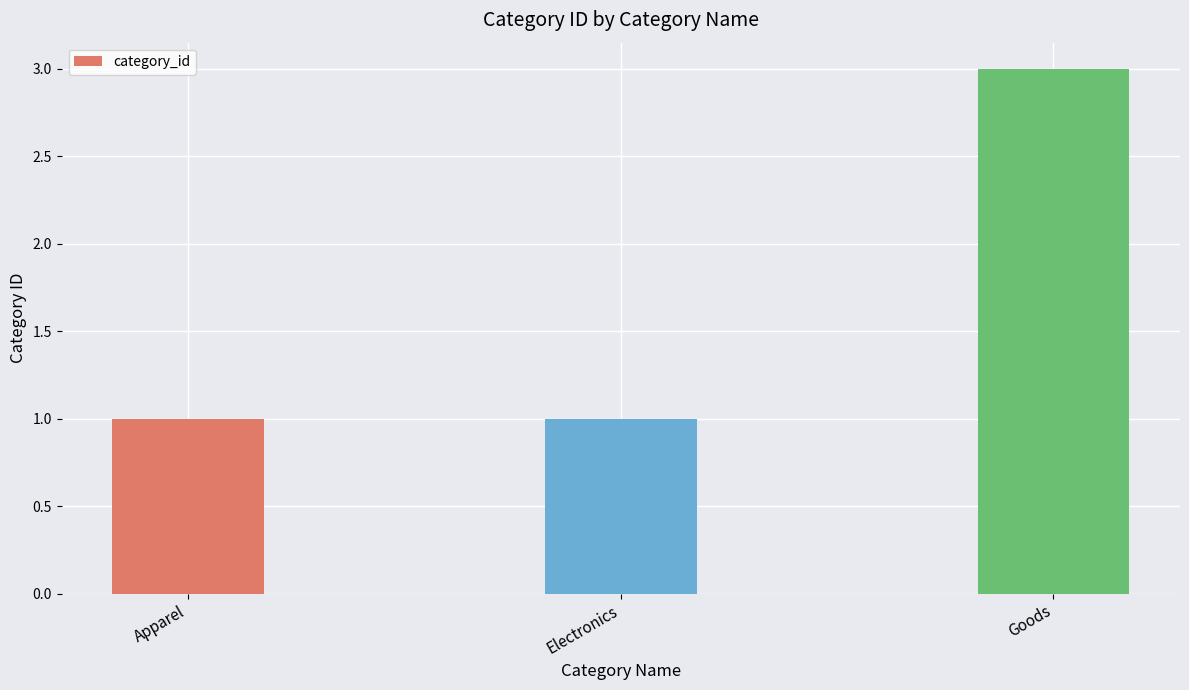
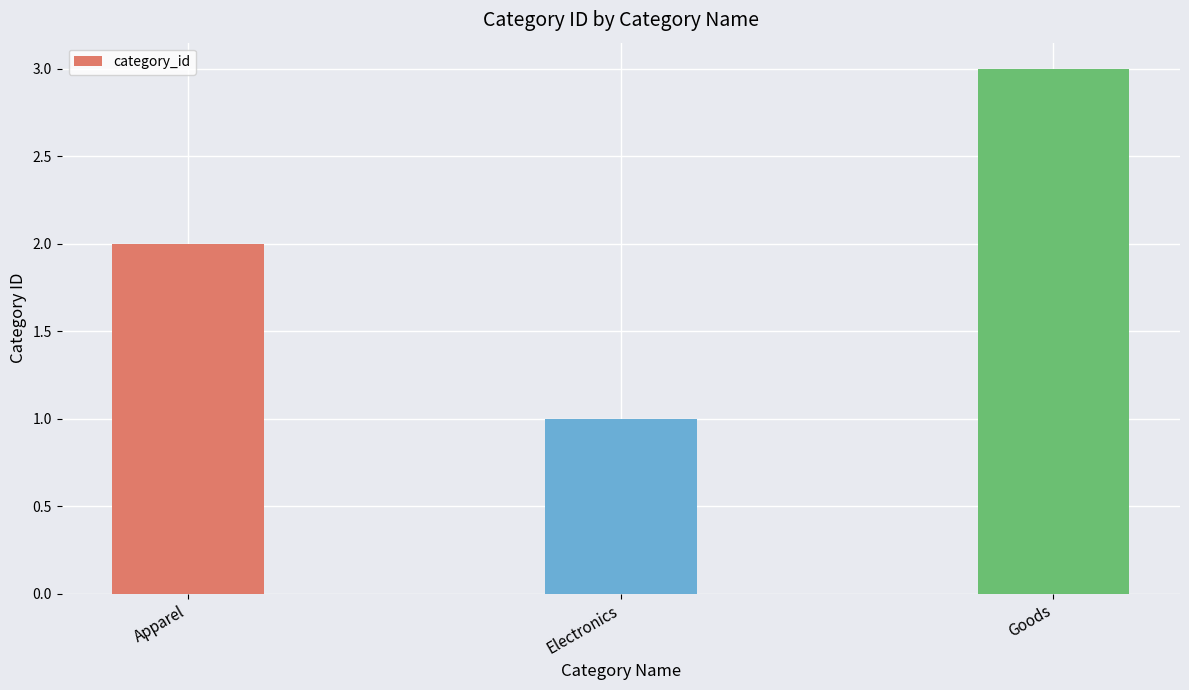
Apparel: 1 -> 2
